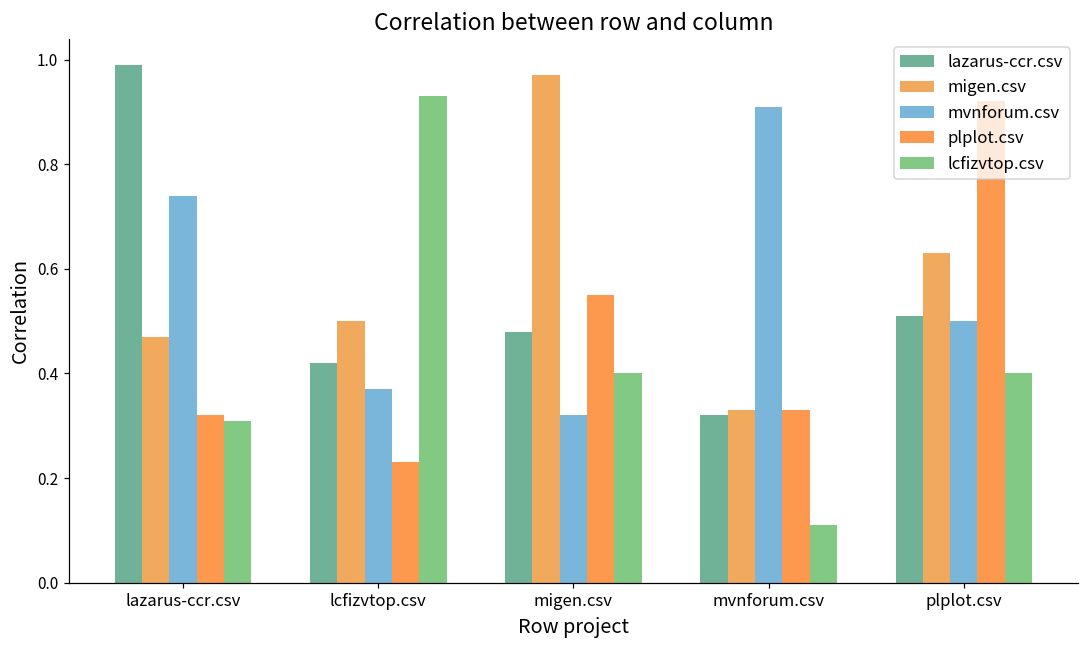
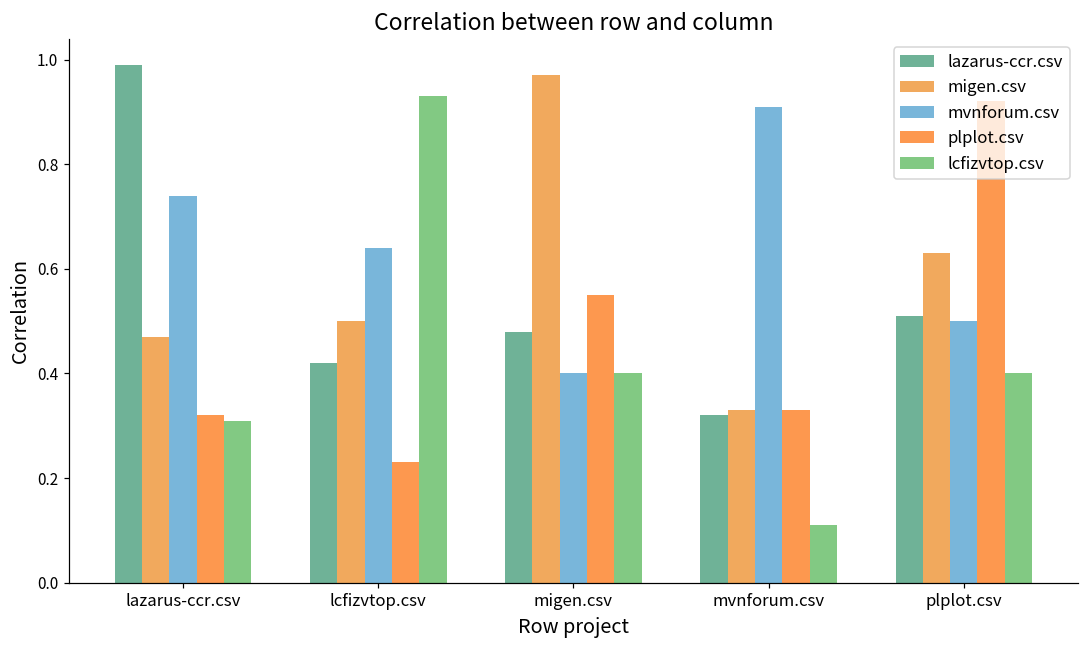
mvnforum.csv, lcfizvtop.csv: 0.37 -> 0.64
mvnforum.csv, migen.csv: 0.32 -> 0.40
